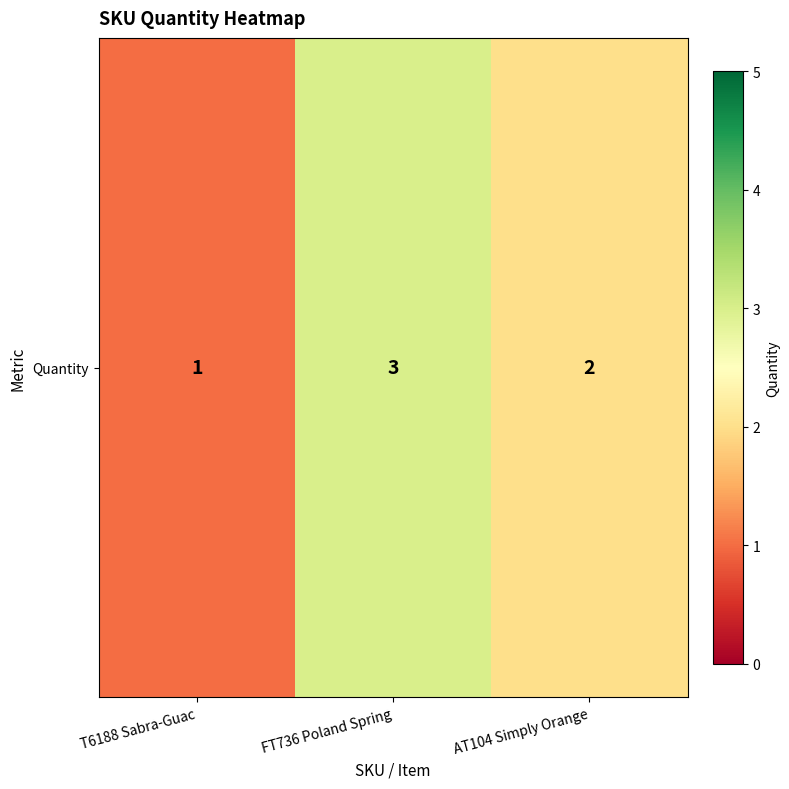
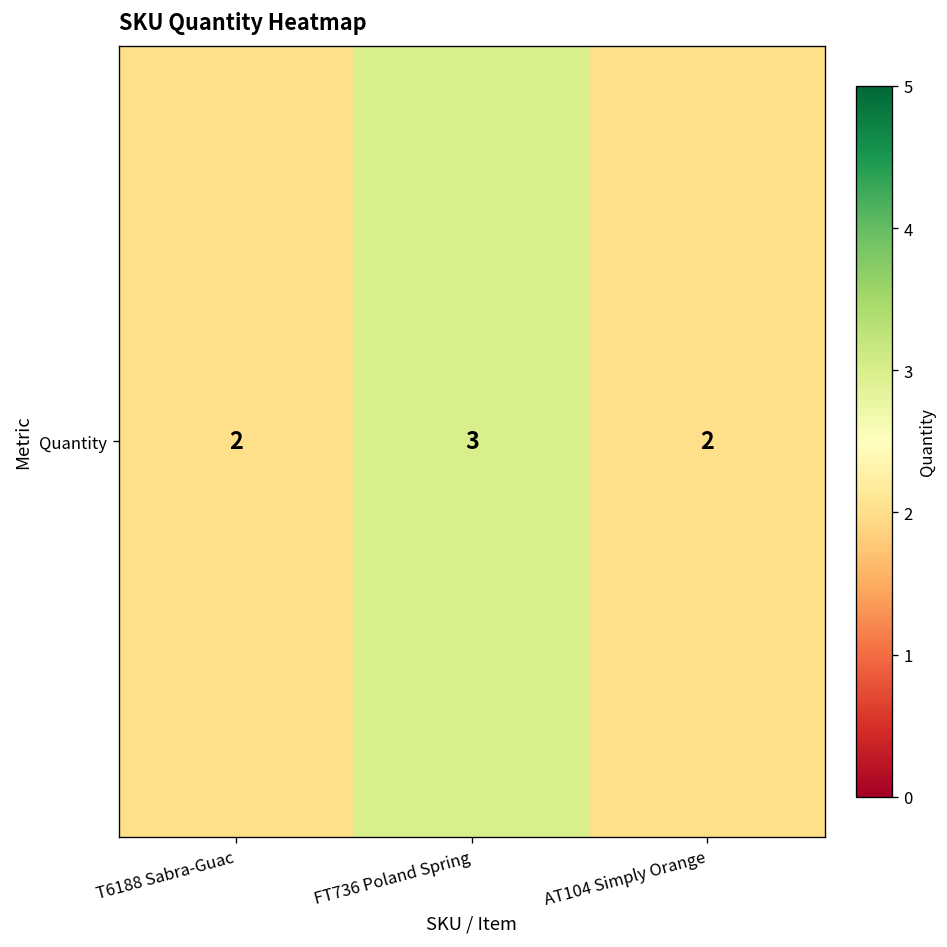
Quantity, T6188 Sabra-Guac: 1 -> 2
